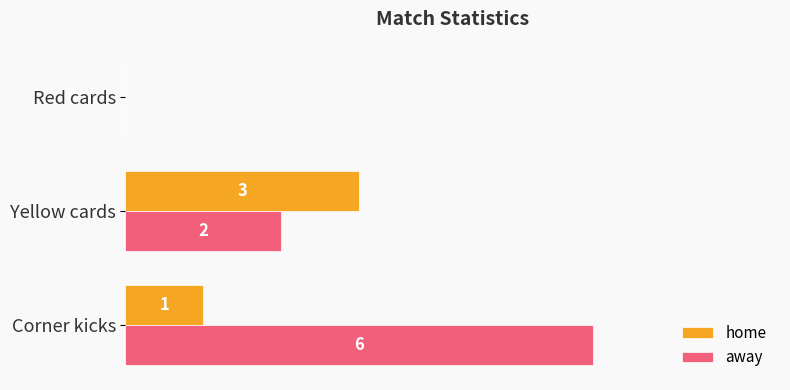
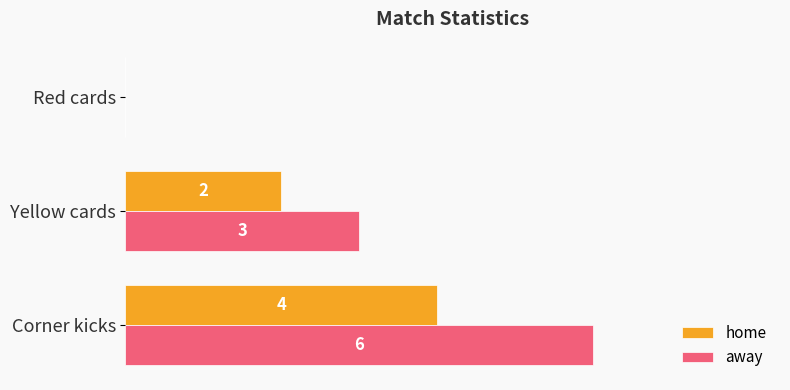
home, Yellow cards: 3 -> 2
away, Yellow cards: 2 -> 3
home, Corner kicks: 1 -> 4
